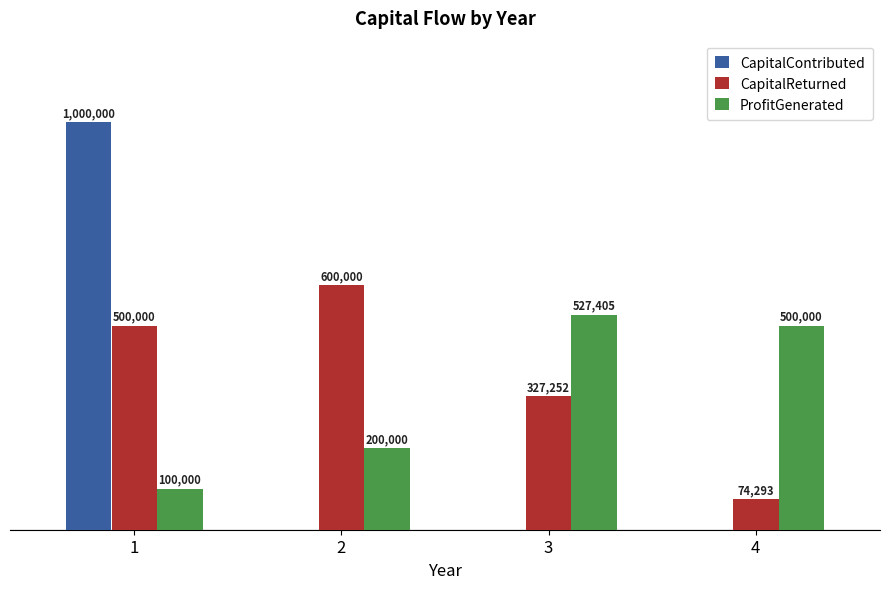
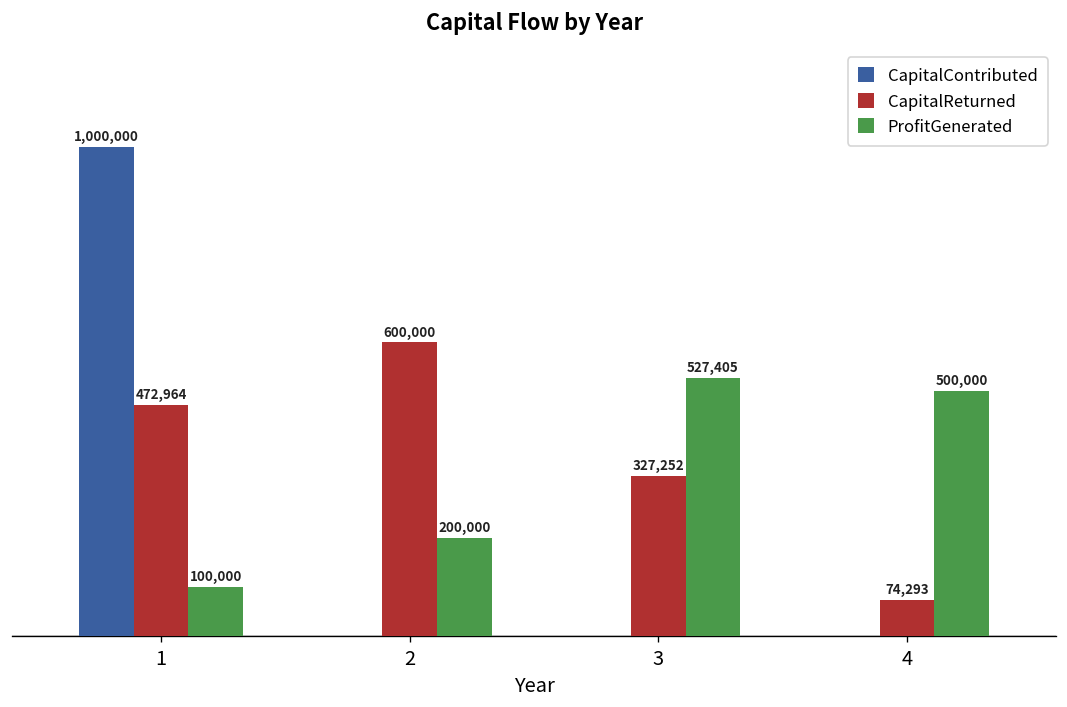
CapitalReturned, 1: 500,000 -> 472,964
